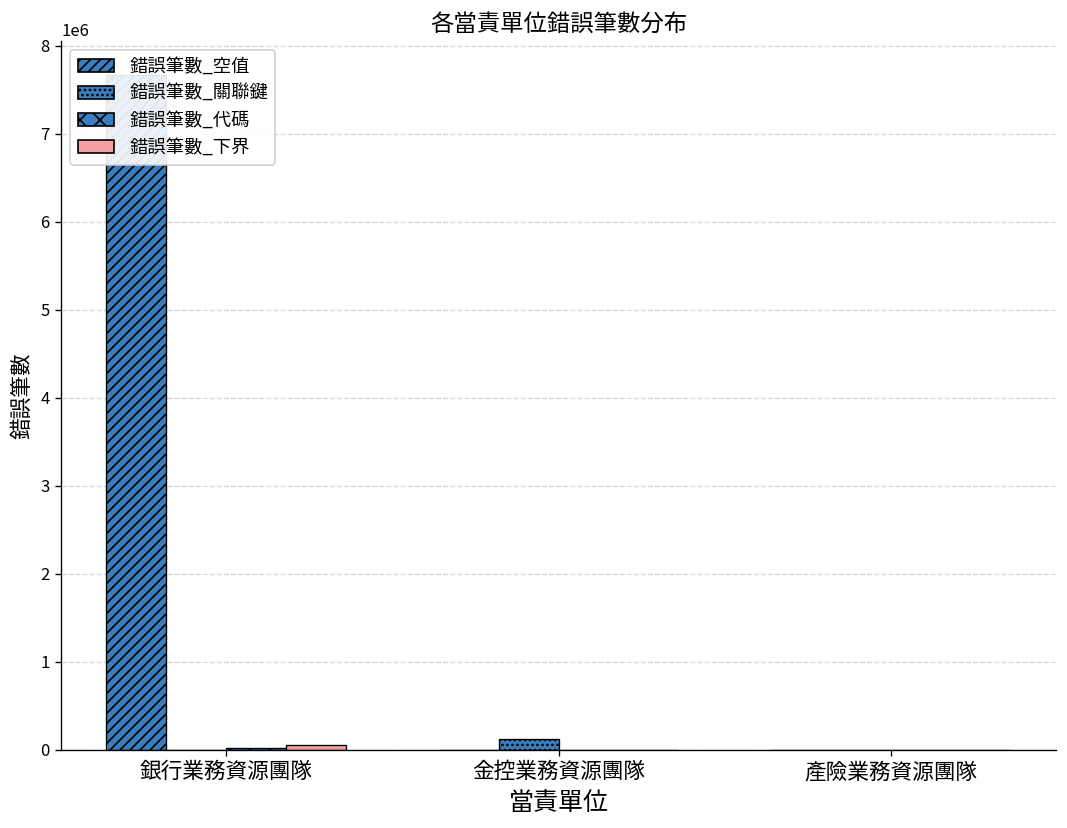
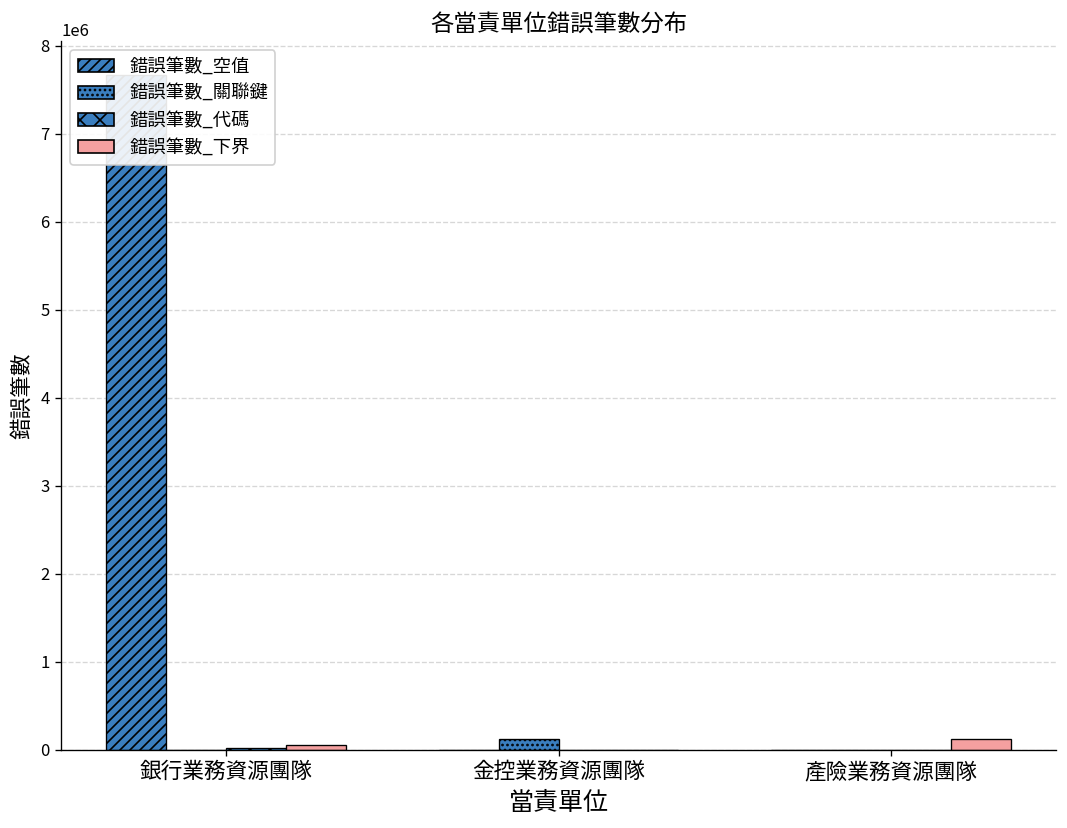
錯誤筆數_下界, 產險業務資源團隊: 0 -> 100000
